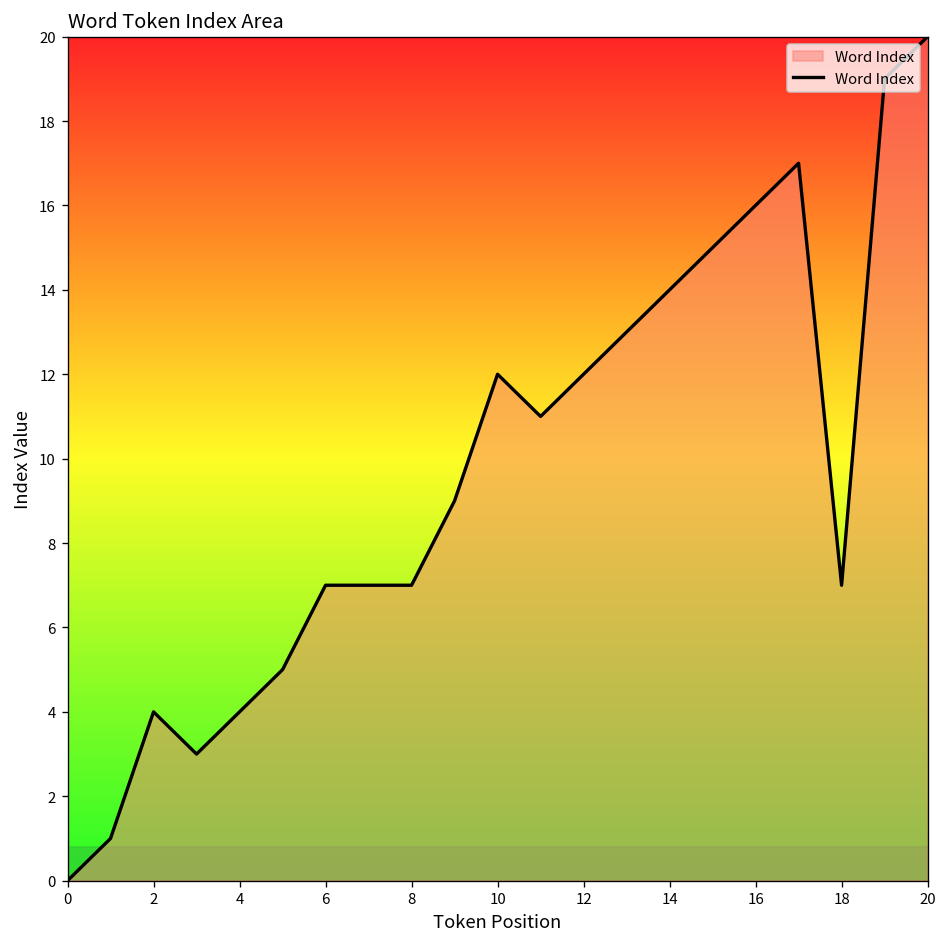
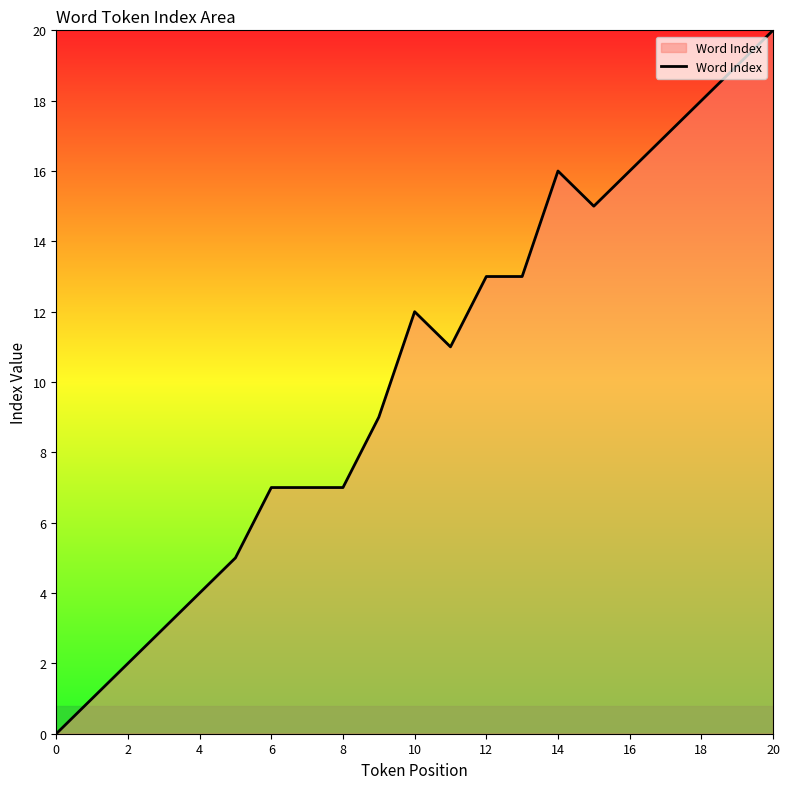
2: 4 -> 2
12: 12 -> 13
14: 14 -> 16
18: 7 -> 18
